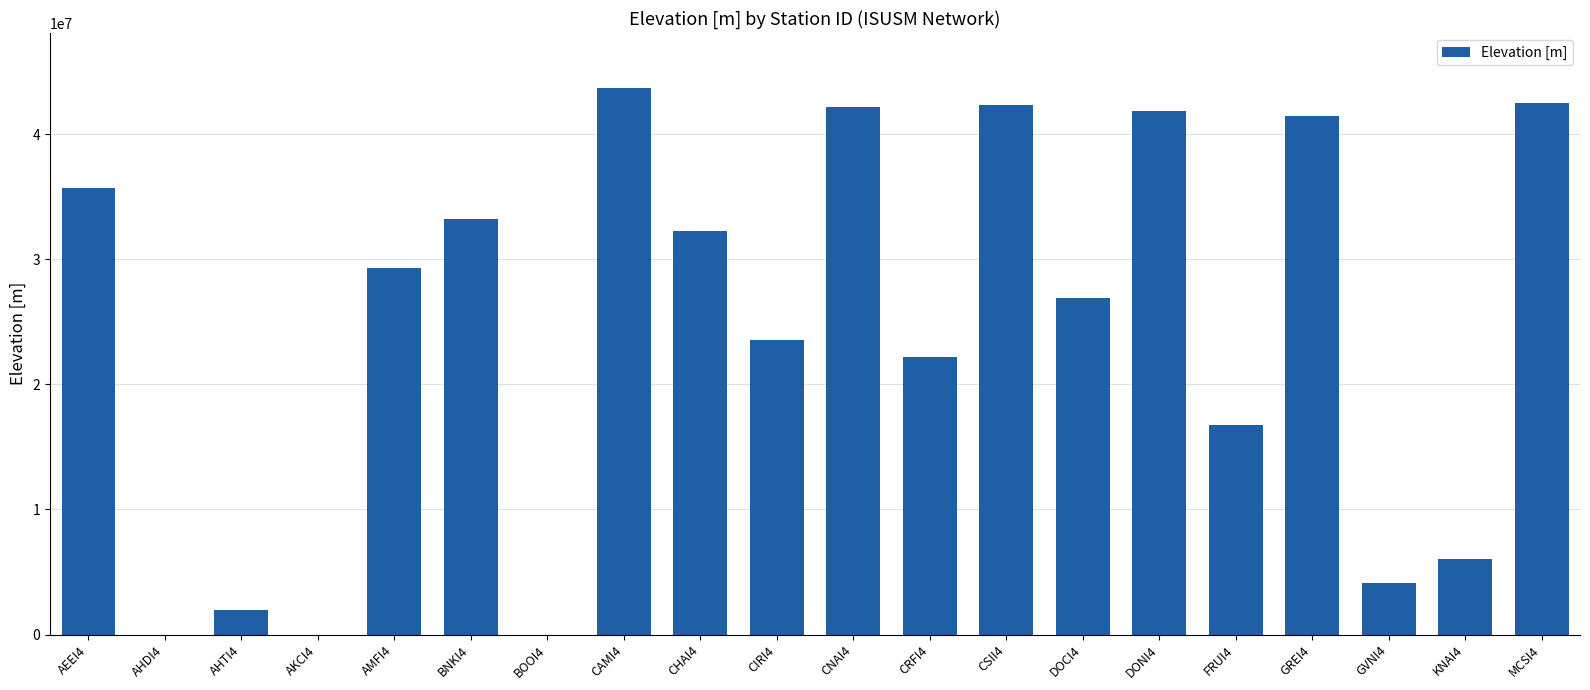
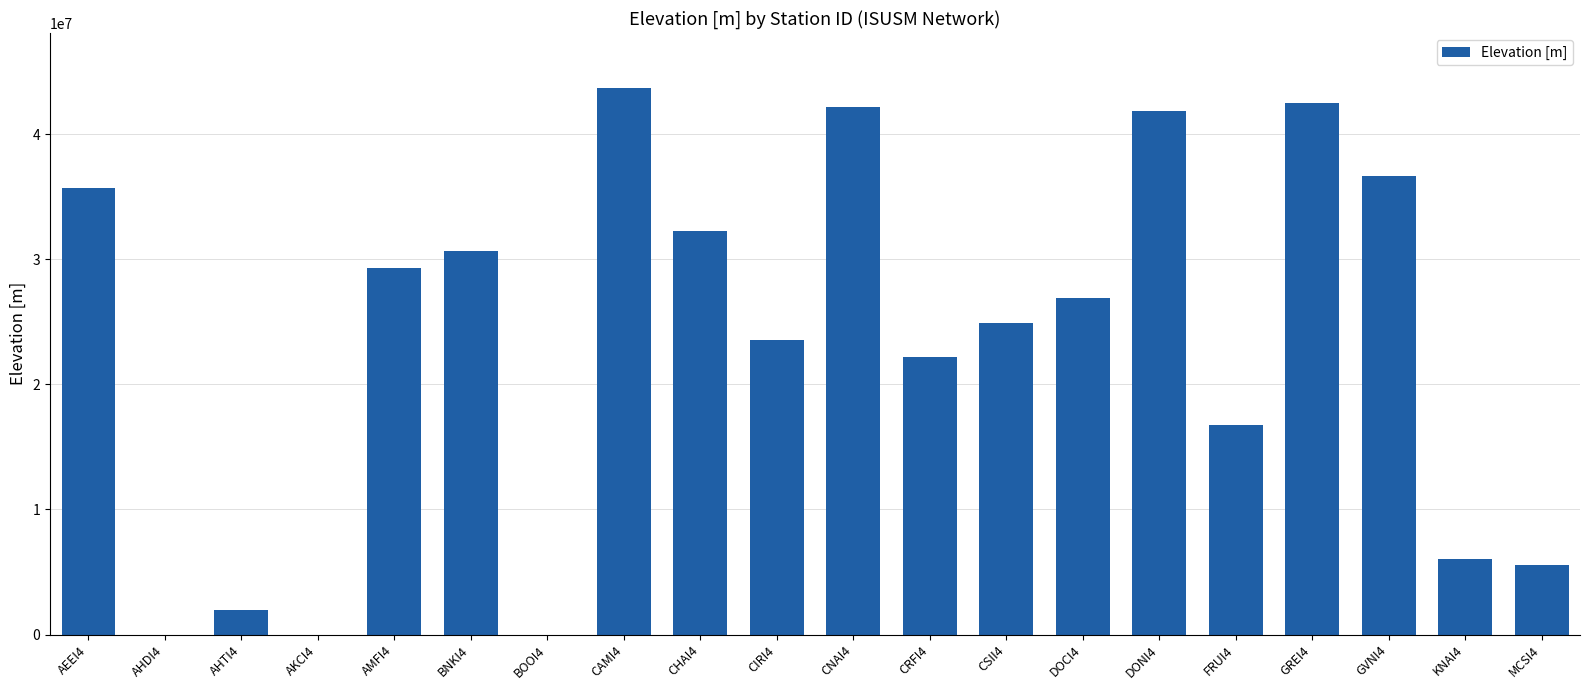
BNKI4: 33200000 -> 30700000
CSII4: 42300000 -> 24900000
GREI4: 41400000 -> 42500000
GVNI4: 4100000 -> 36700000
MCSI4: 42500000 -> 5600000
